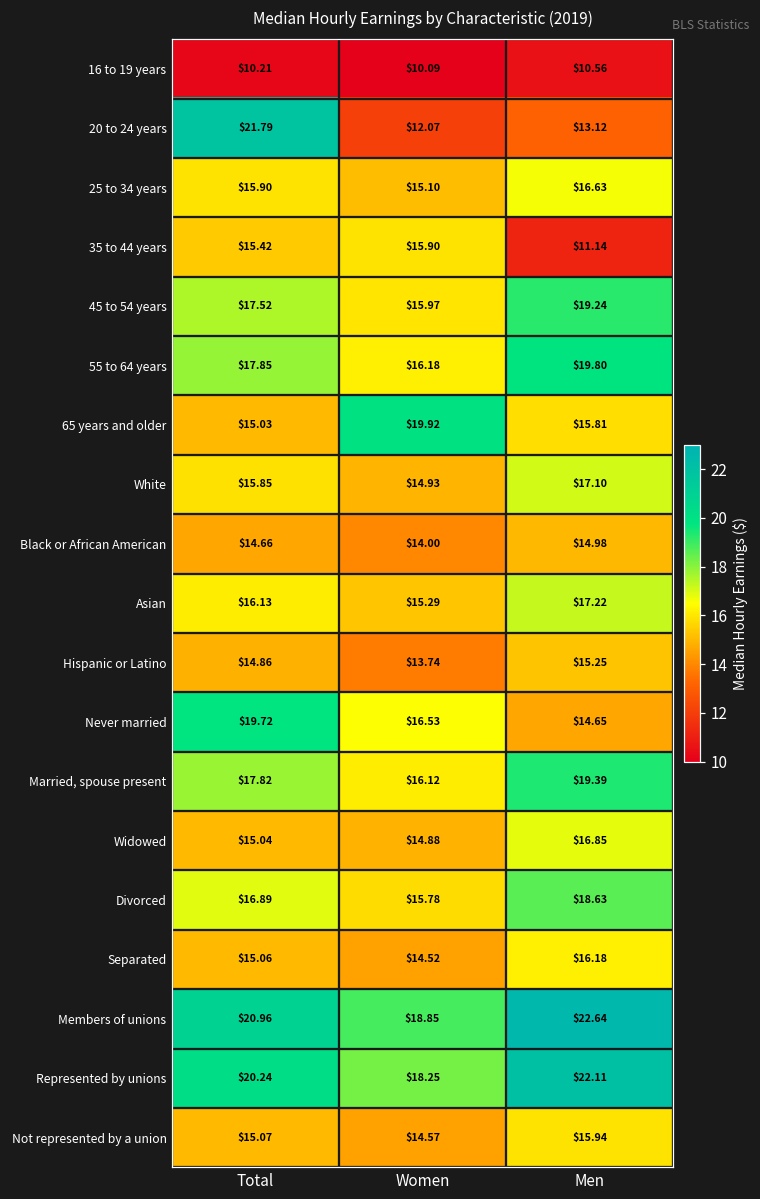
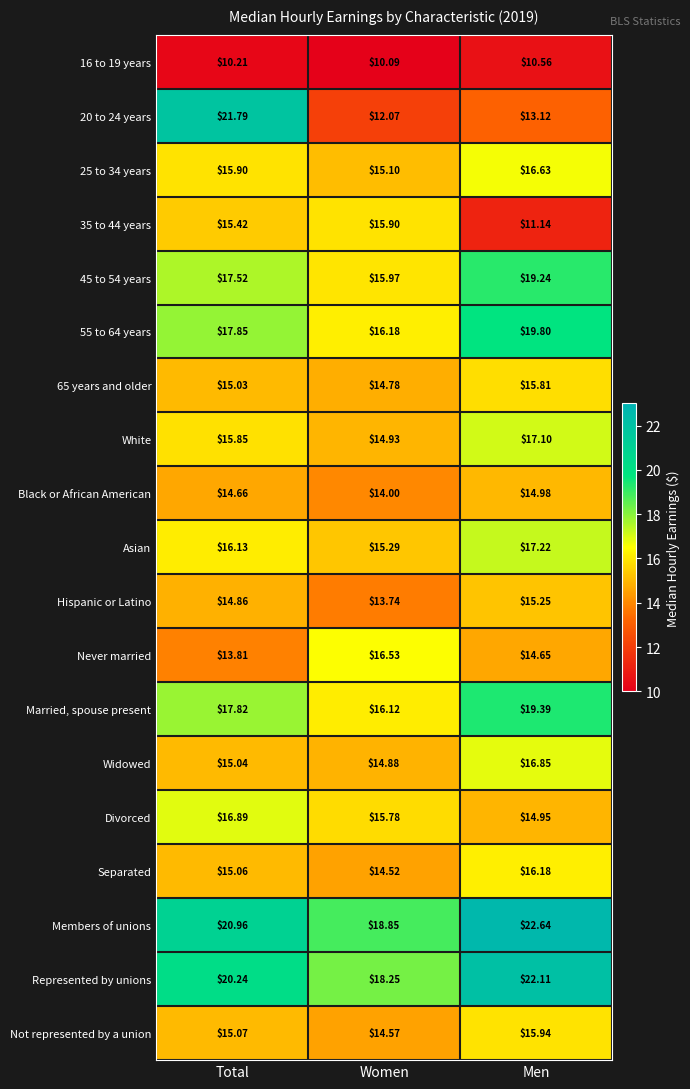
65 years and older, Women: $19.92 -> $14.78
Never married, Total: $19.72 -> $13.81
Divorced, Men: $18.63 -> $14.95
